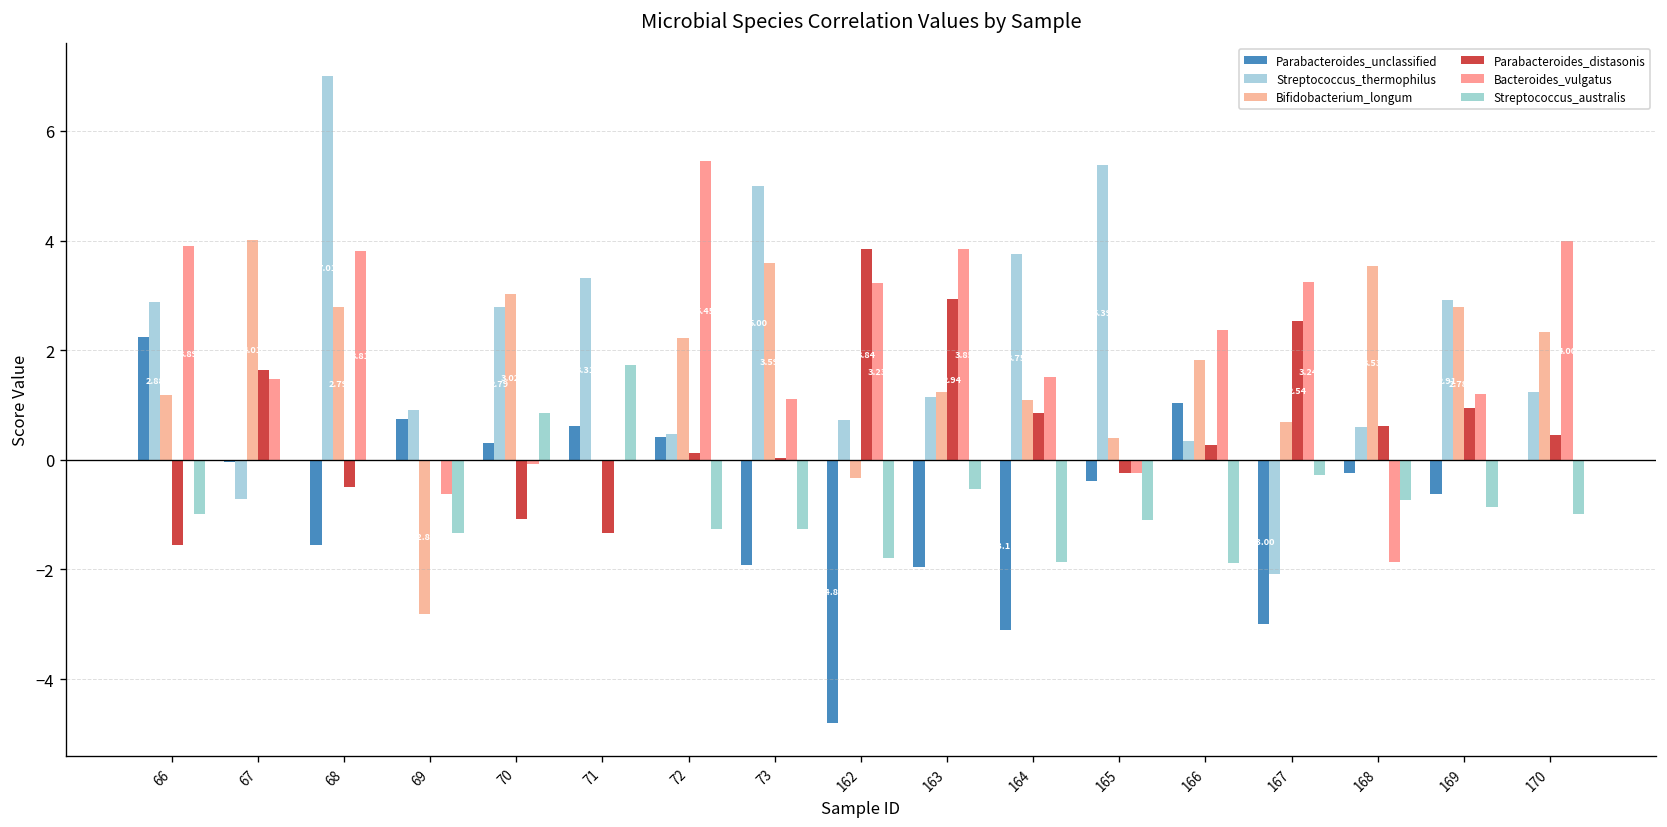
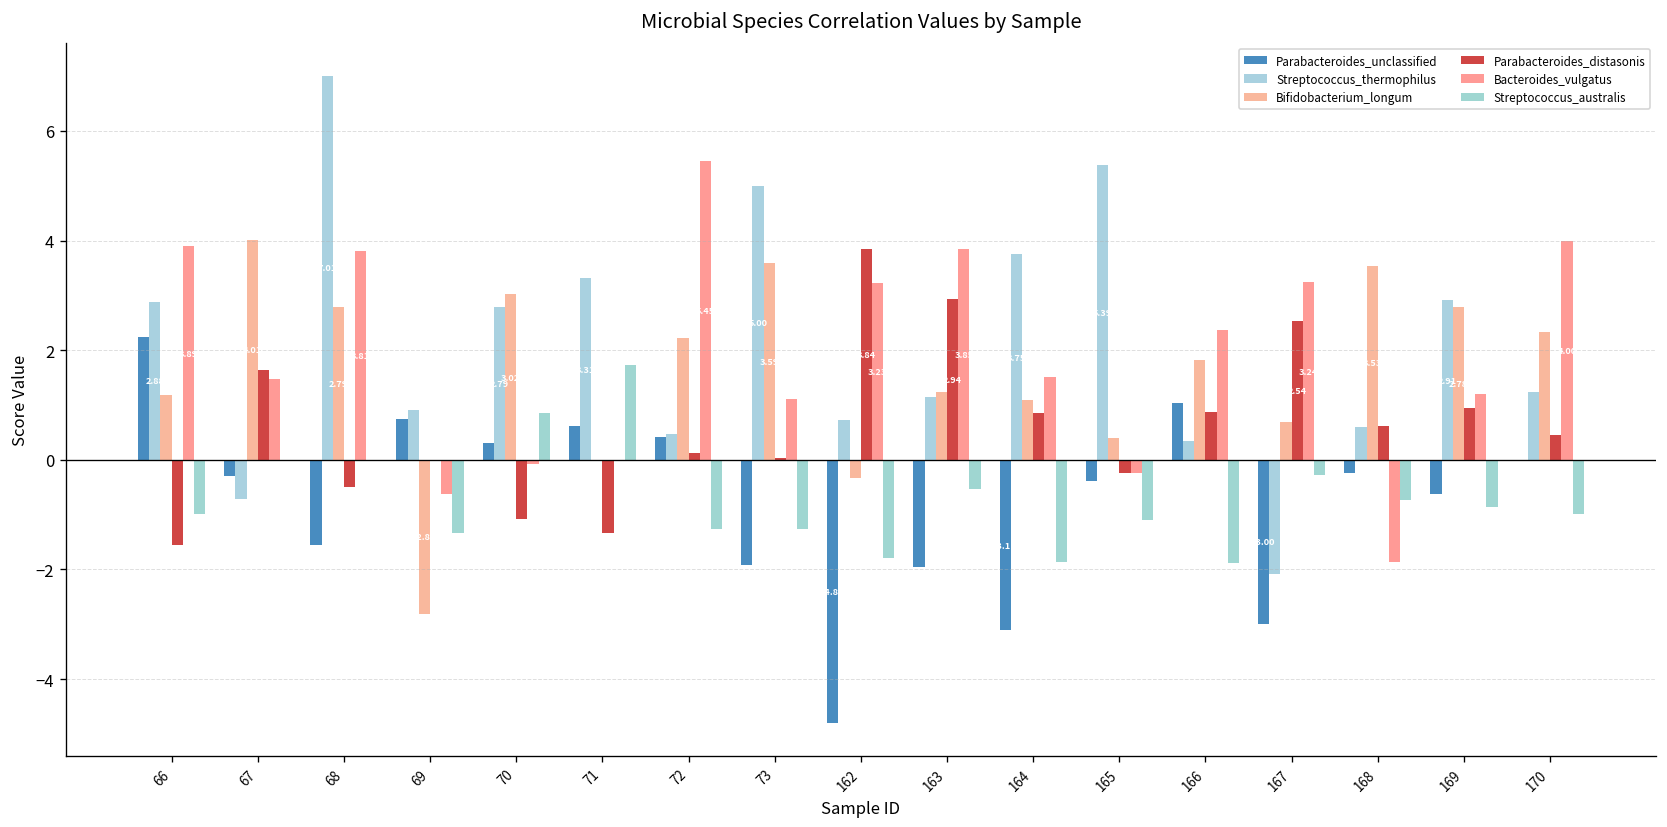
Parabacteroides_unclassified, 67: 0.0 -> -0.3
Parabacteroides_distasonis, 166: 0.3 -> 0.9
